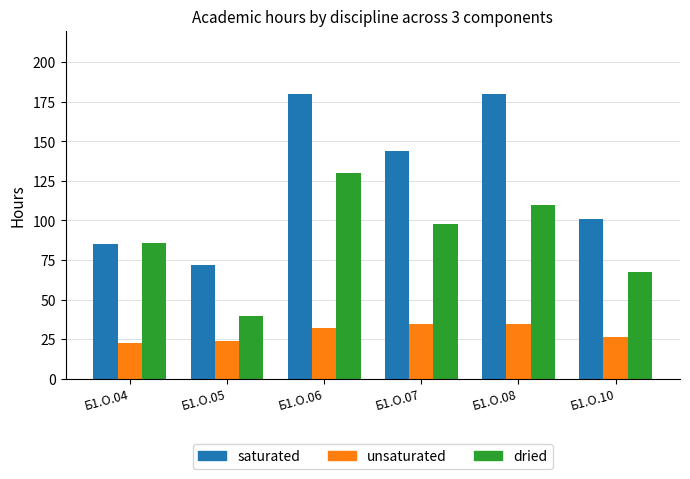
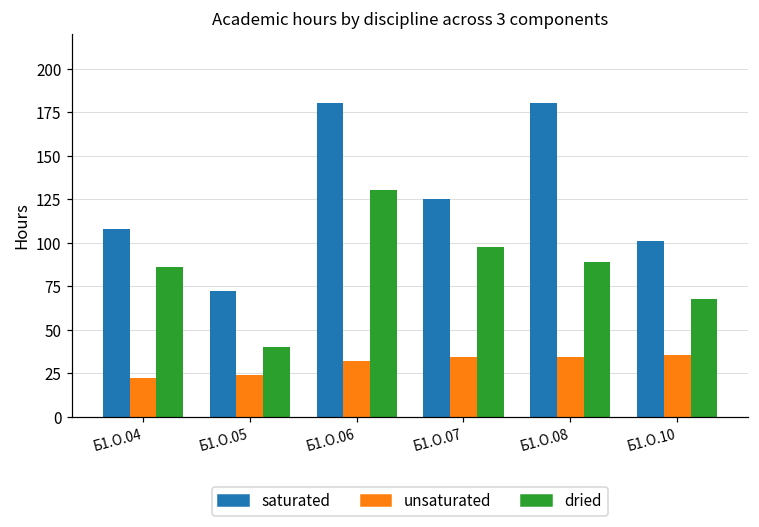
saturated, Б1.О.04: 85 -> 108
saturated, Б1.О.07: 144 -> 125
dried, Б1.О.08: 110 -> 89
unsaturated, Б1.О.10: 26 -> 35
